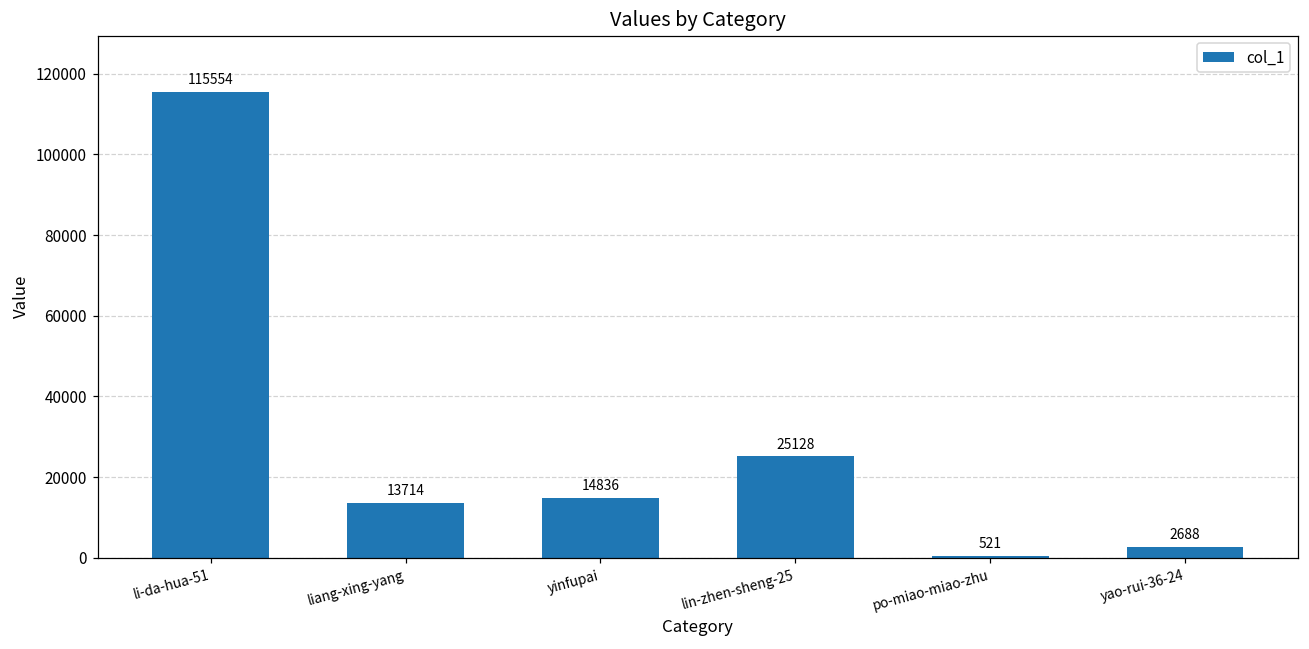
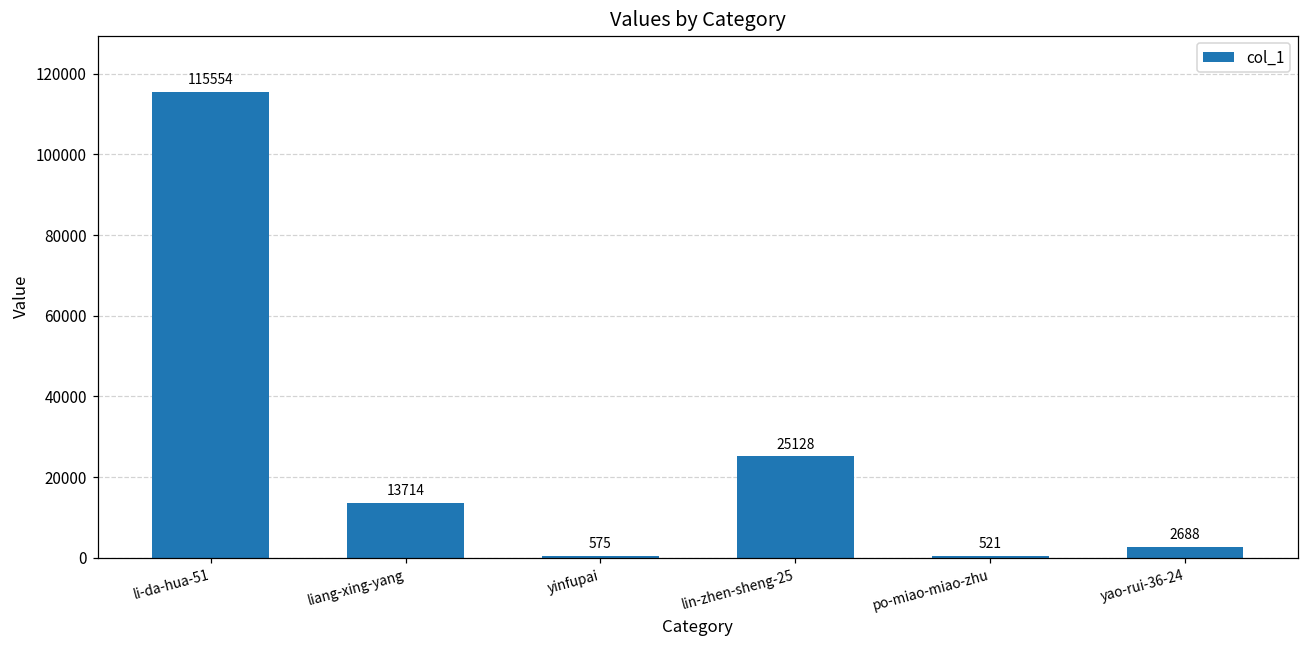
yinfupai: 14836 -> 575
